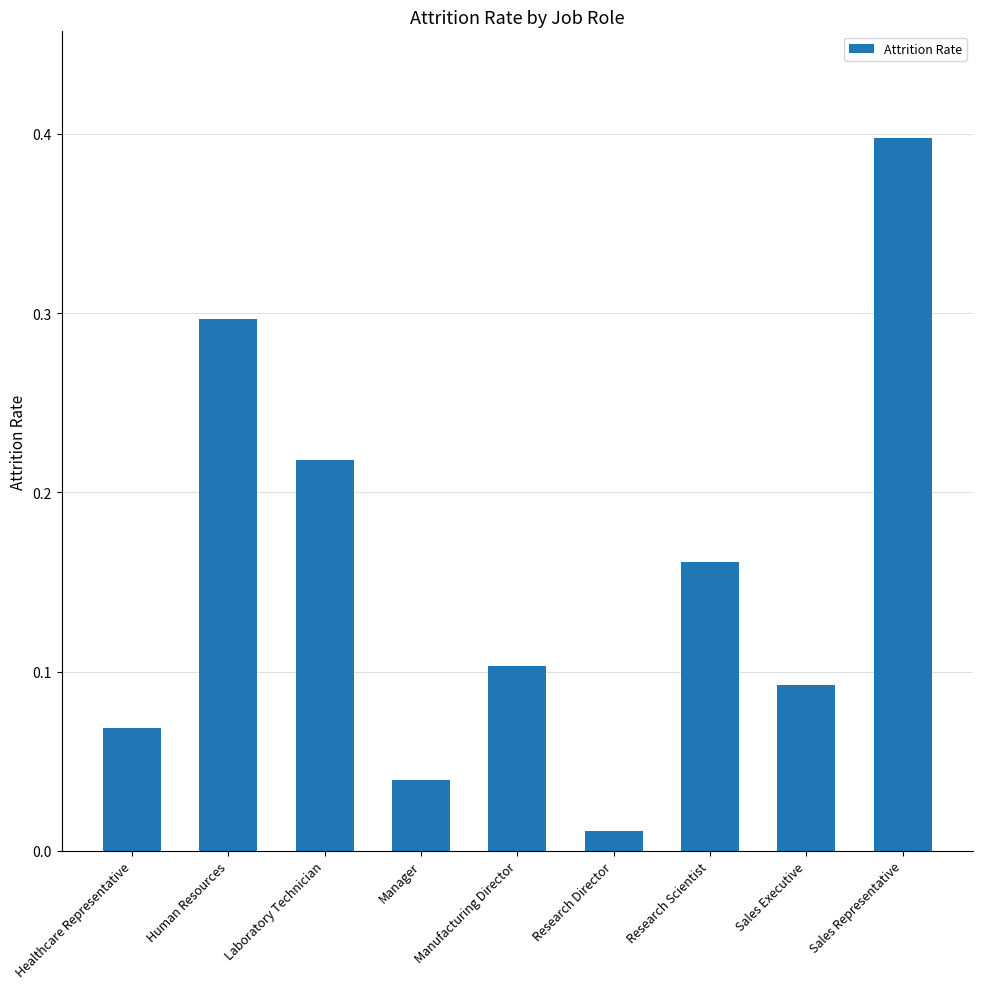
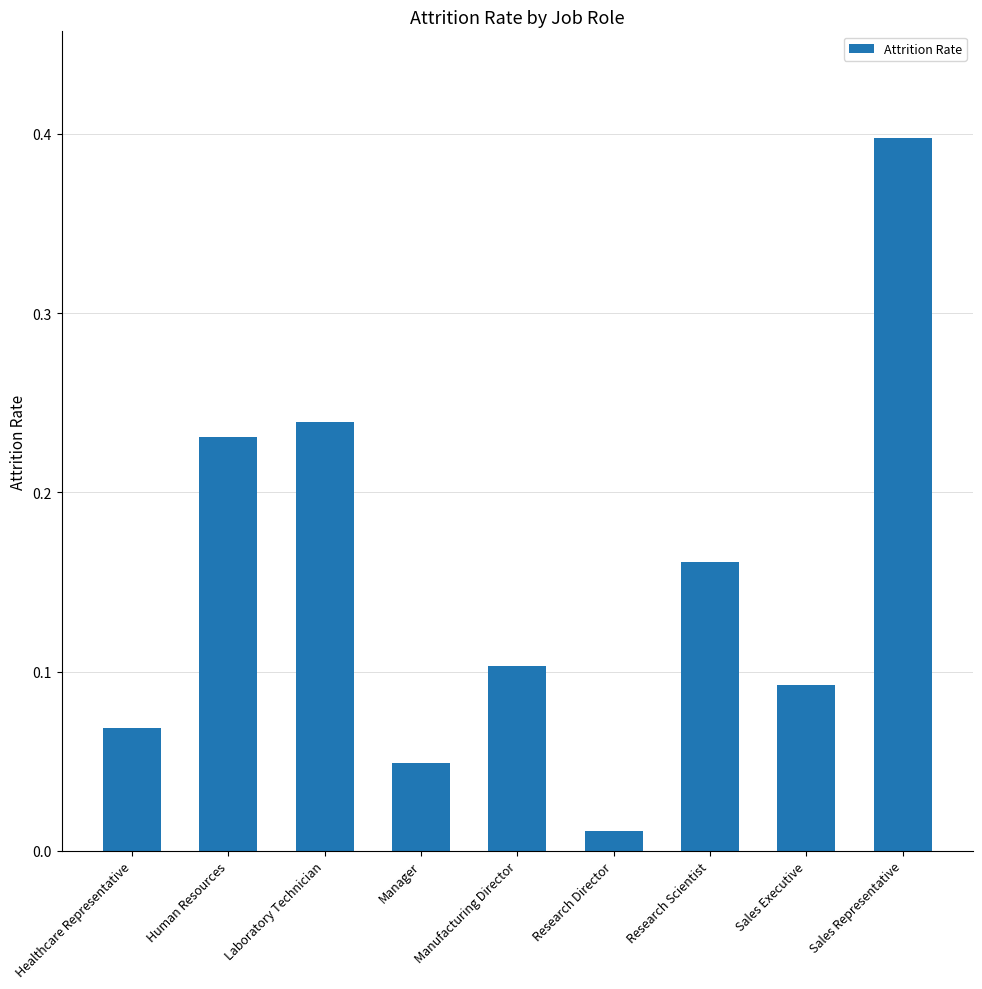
Human Resources: 0.297 -> 0.231
Laboratory Technician: 0.218 -> 0.239
Manager: 0.039 -> 0.049
